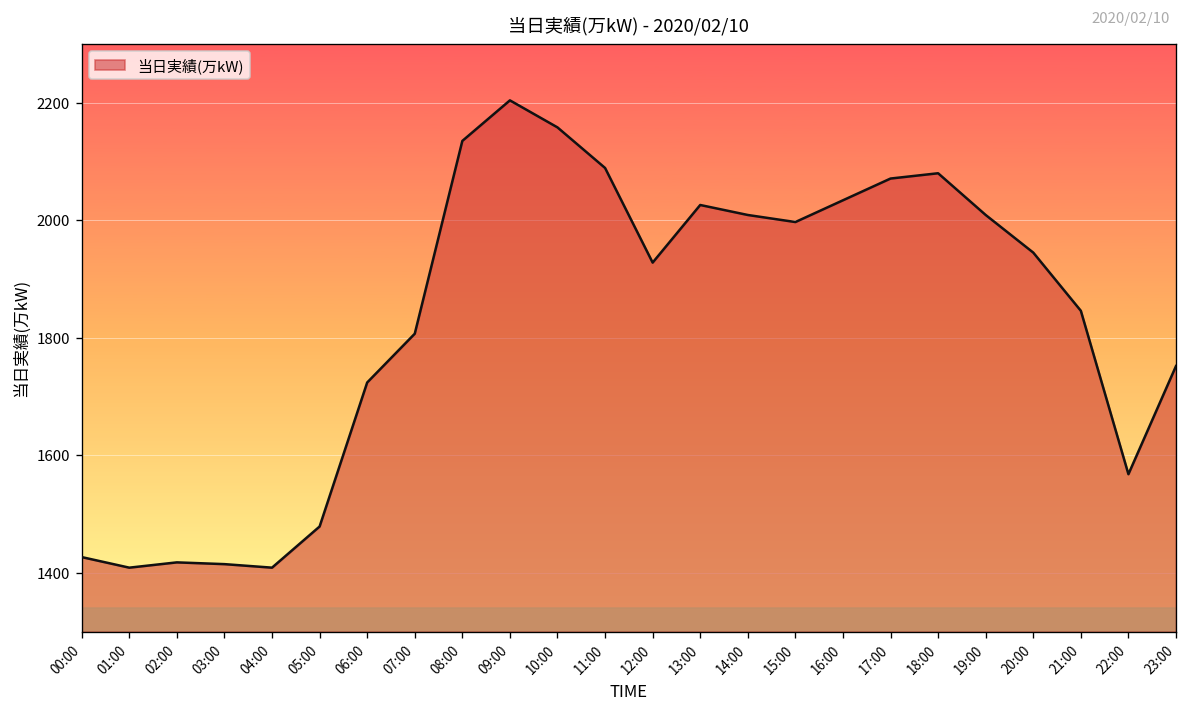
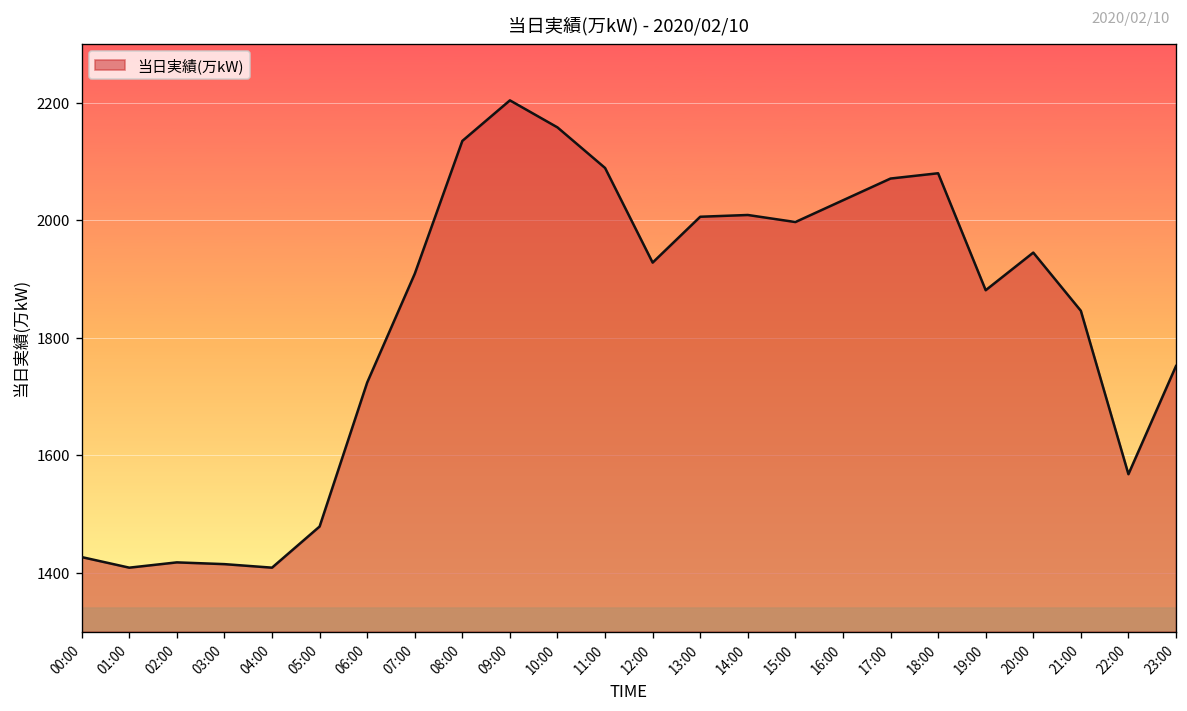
07:00: 1810 -> 1910
13:00: 2030 -> 2010
19:00: 2010 -> 1880
